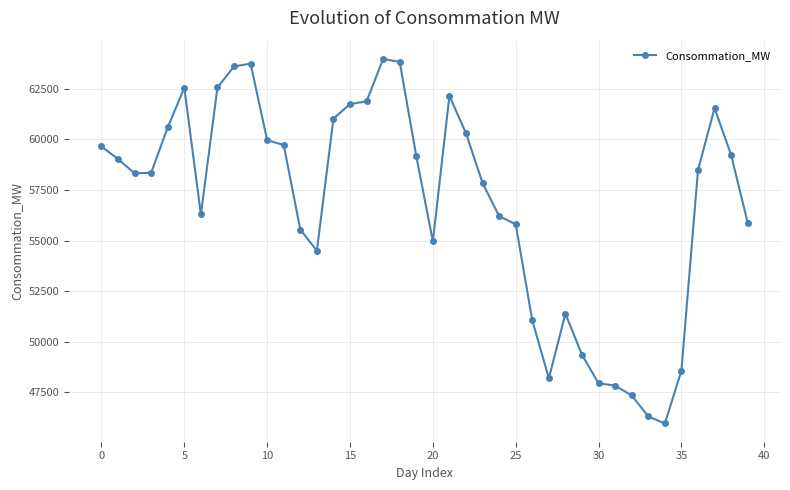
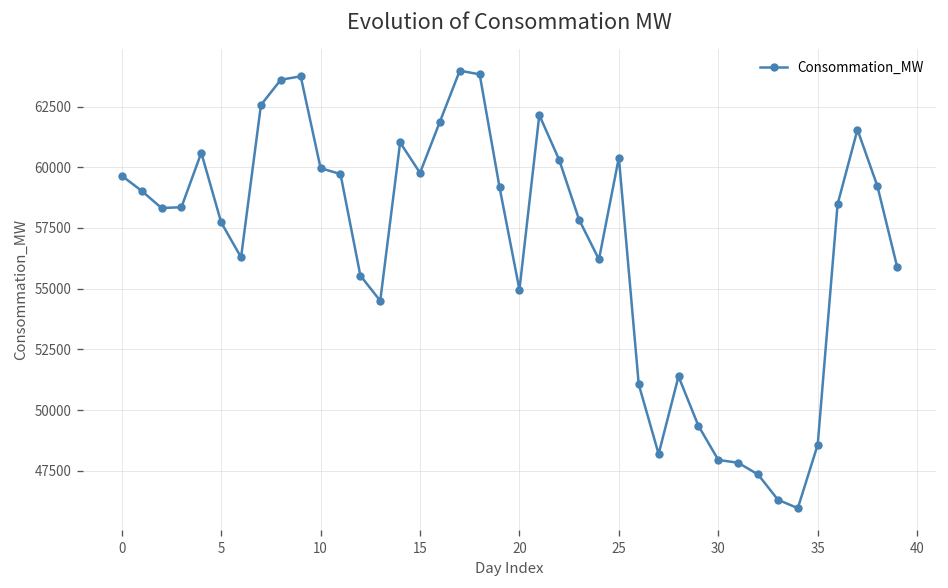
5: 62600 -> 57700
15: 61700 -> 59800
25: 55800 -> 60400
